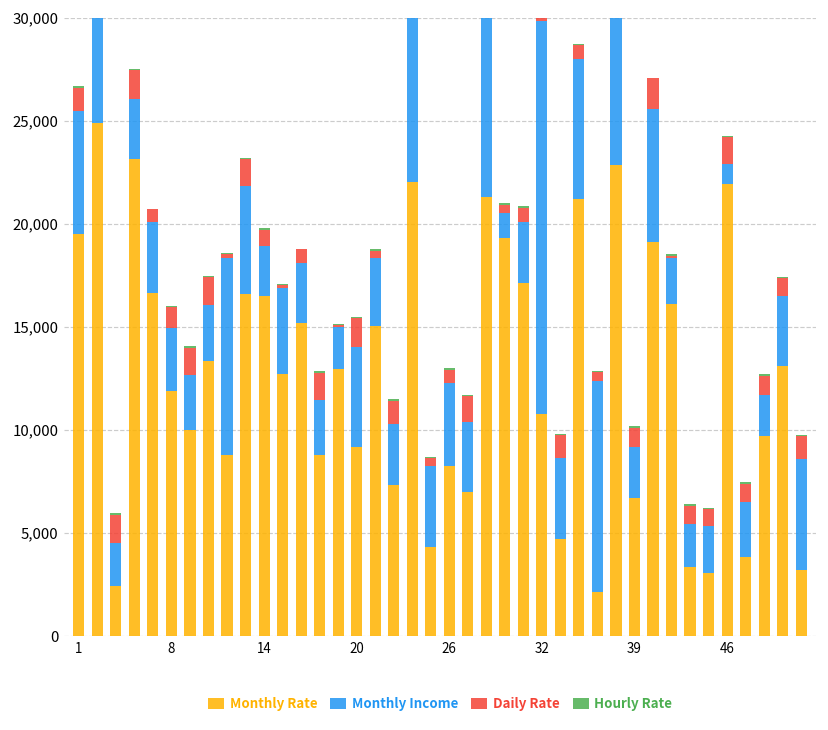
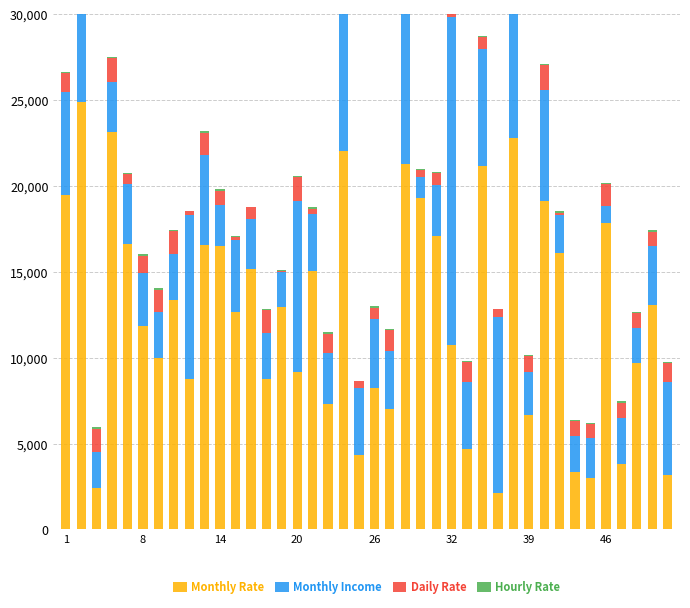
Monthly Income, 20: 4,900 -> 10,000
Monthly Rate, 46: 21,900 -> 17,900
